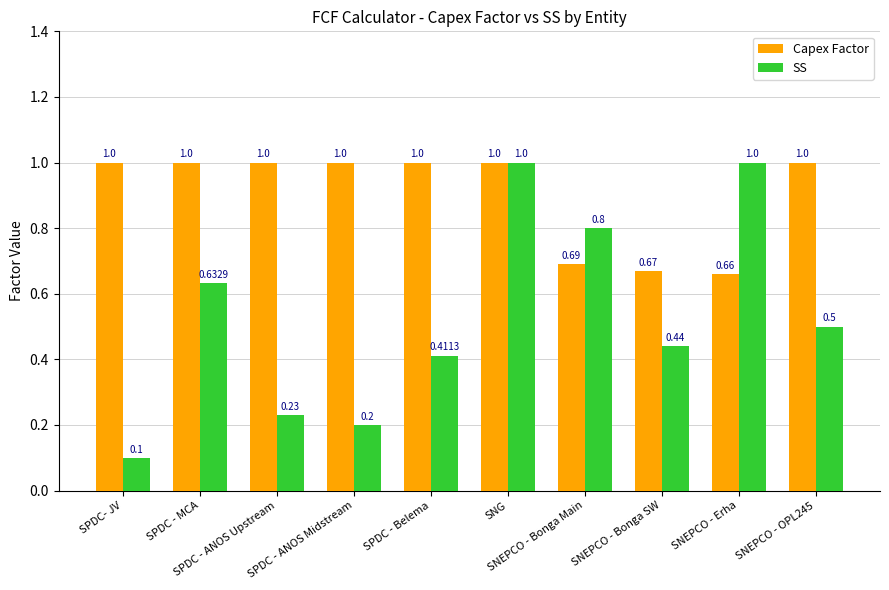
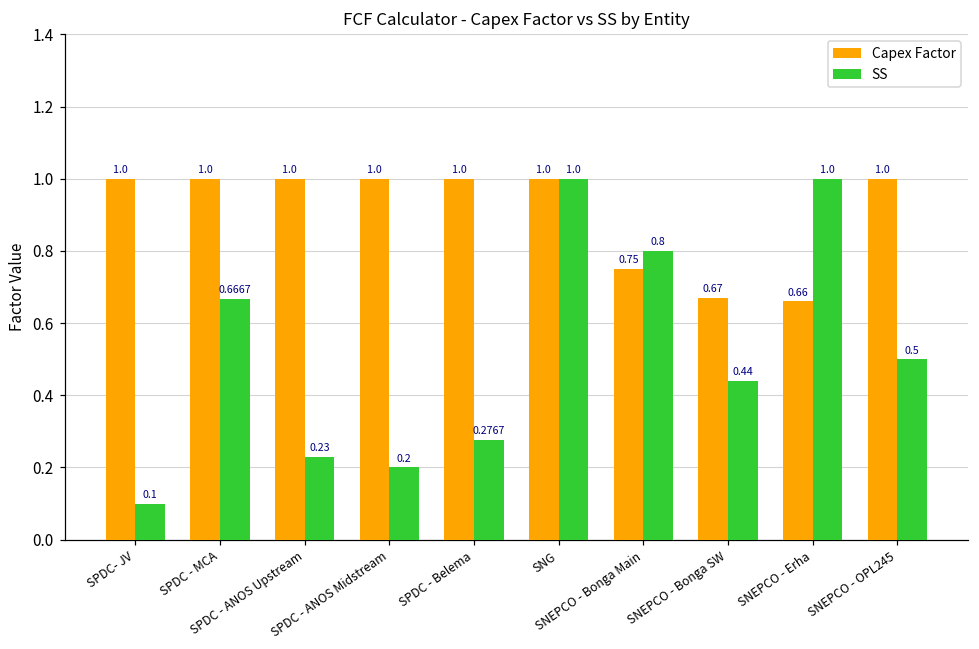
SS, SPDC - MCA: 0.6329 -> 0.6667
SS, SPDC - Belema: 0.4113 -> 0.2767
Capex Factor, SNEPCO - Bonga Main: 0.69 -> 0.75
